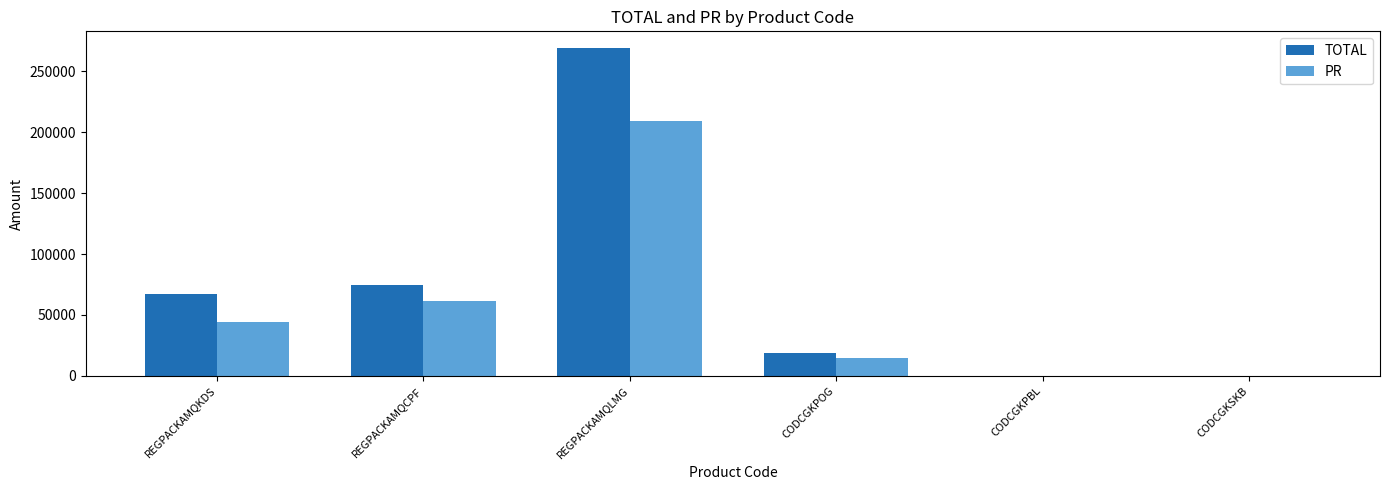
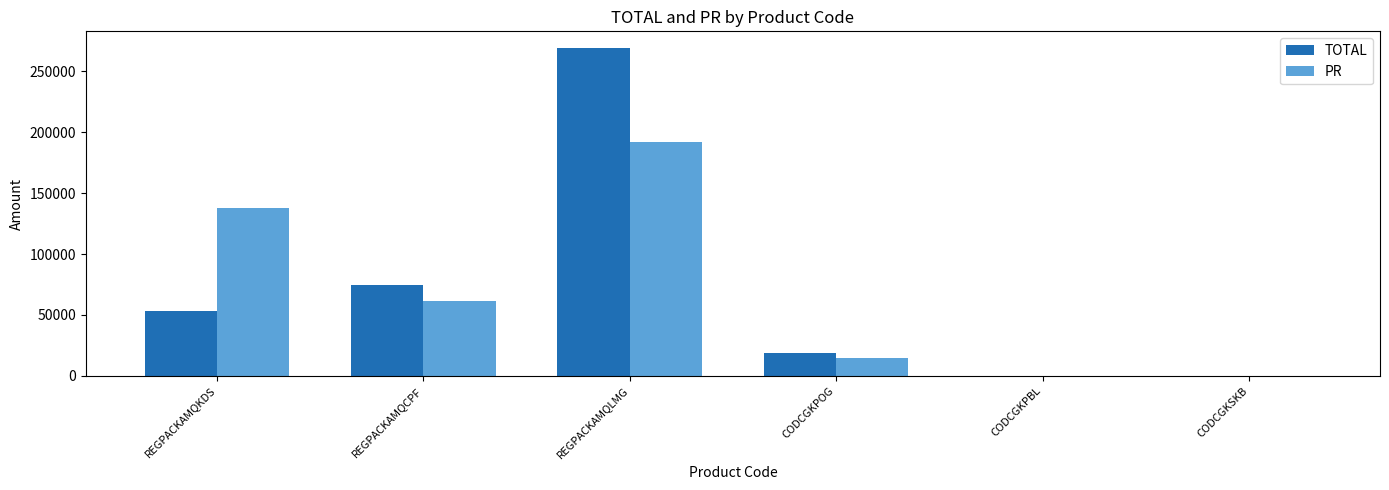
TOTAL, REGPACKAMQKDS: 67000 -> 53000
PR, REGPACKAMQKDS: 44000 -> 138000
PR, REGPACKAMQLMG: 210000 -> 192000
